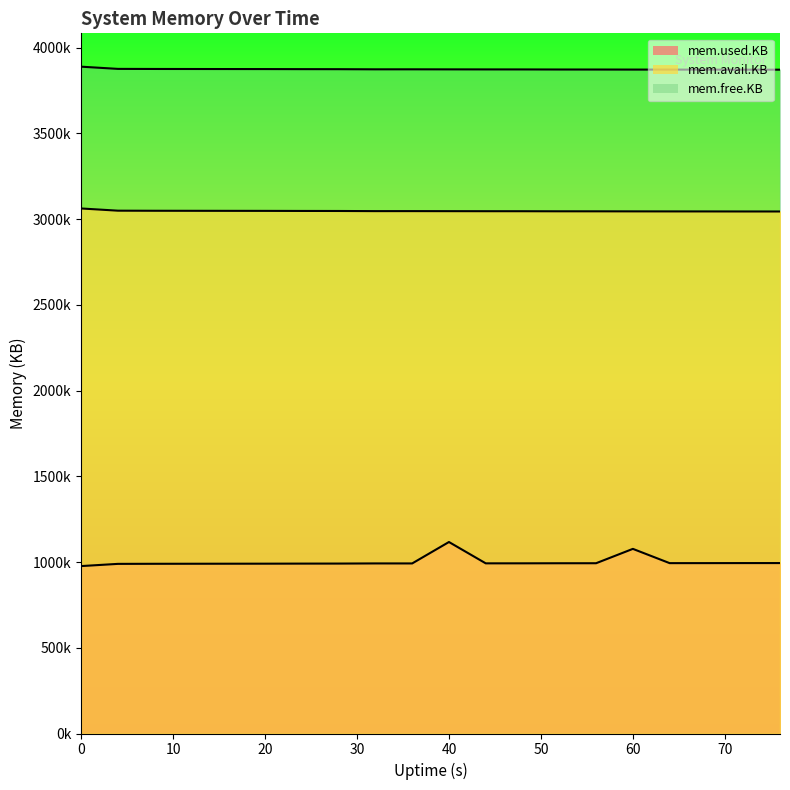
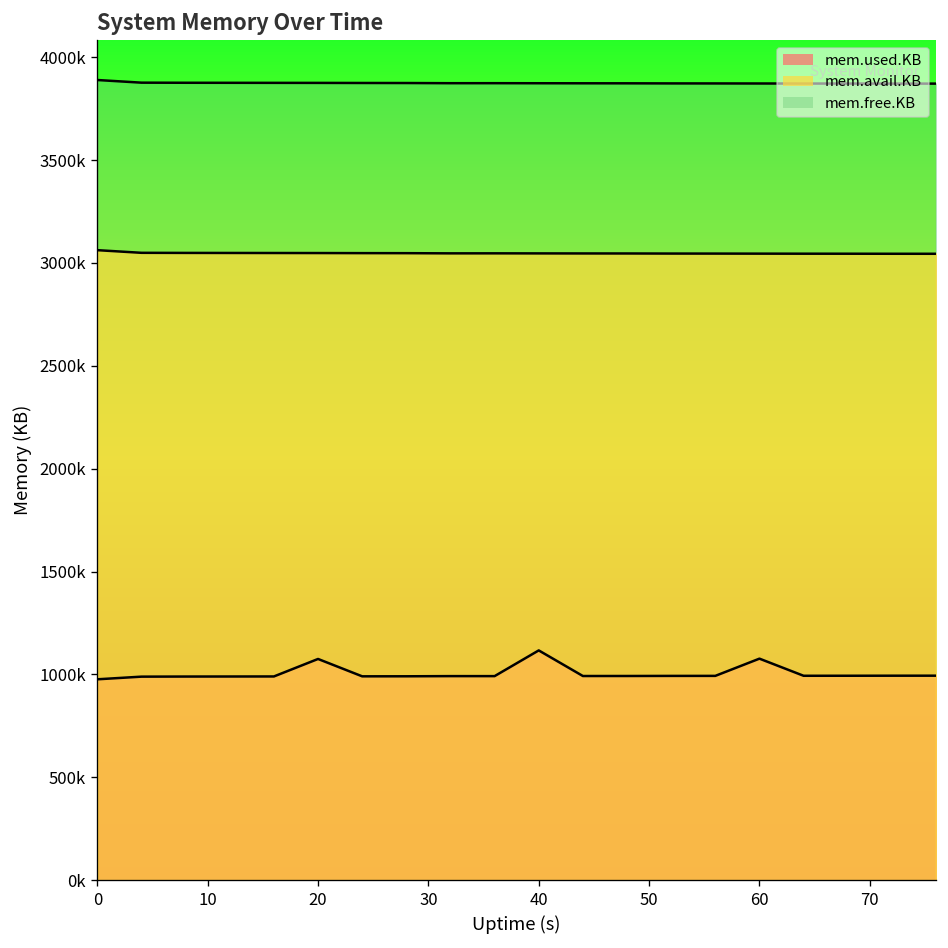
mem.used.KB, 20: 990000 -> 1080000
